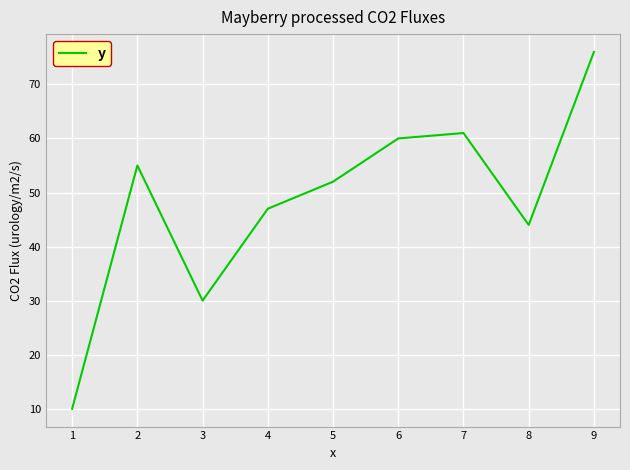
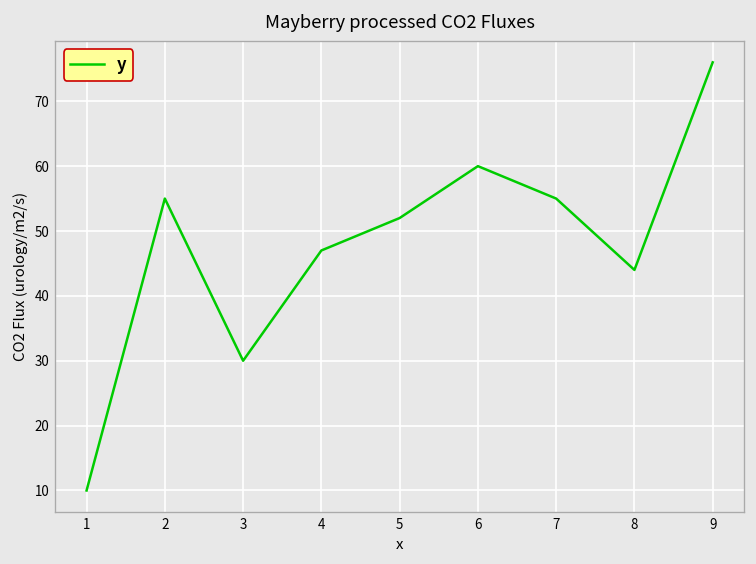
7: 61 -> 55
